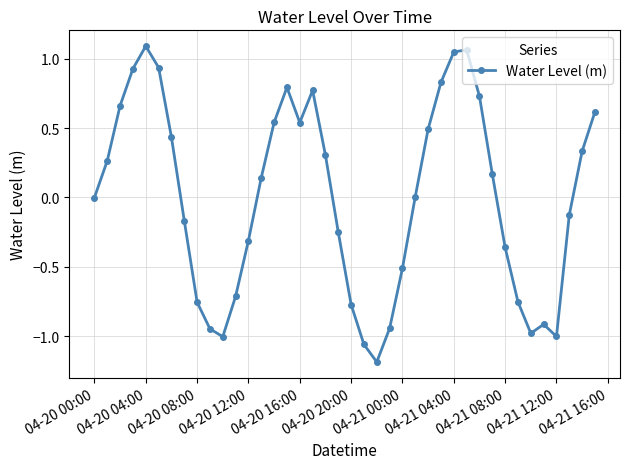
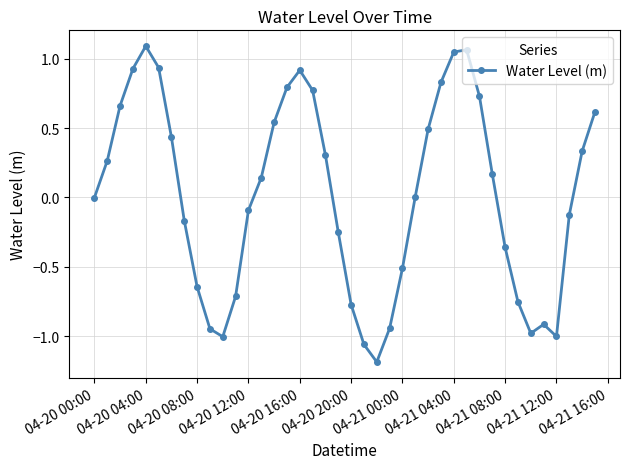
04-20 08:00: -0.76 -> -0.64
04-20 12:00: -0.31 -> -0.09
04-20 16:00: 0.54 -> 0.92
